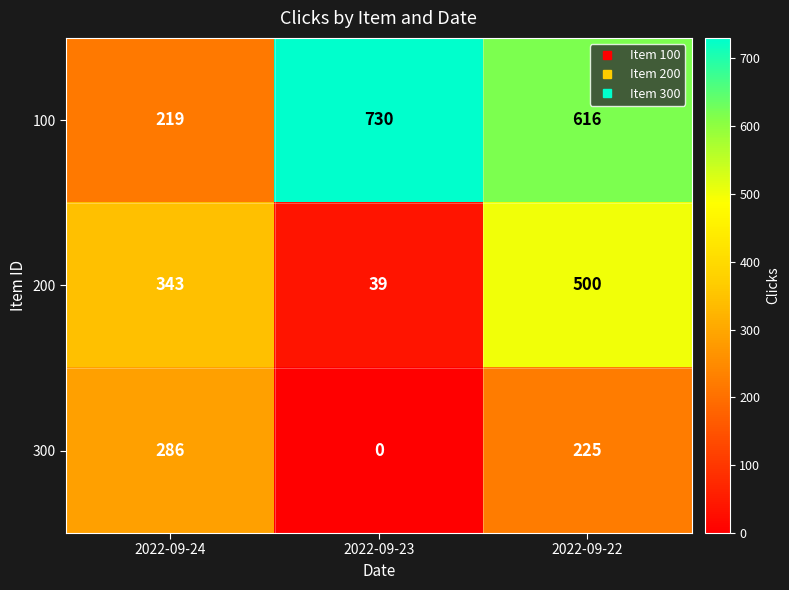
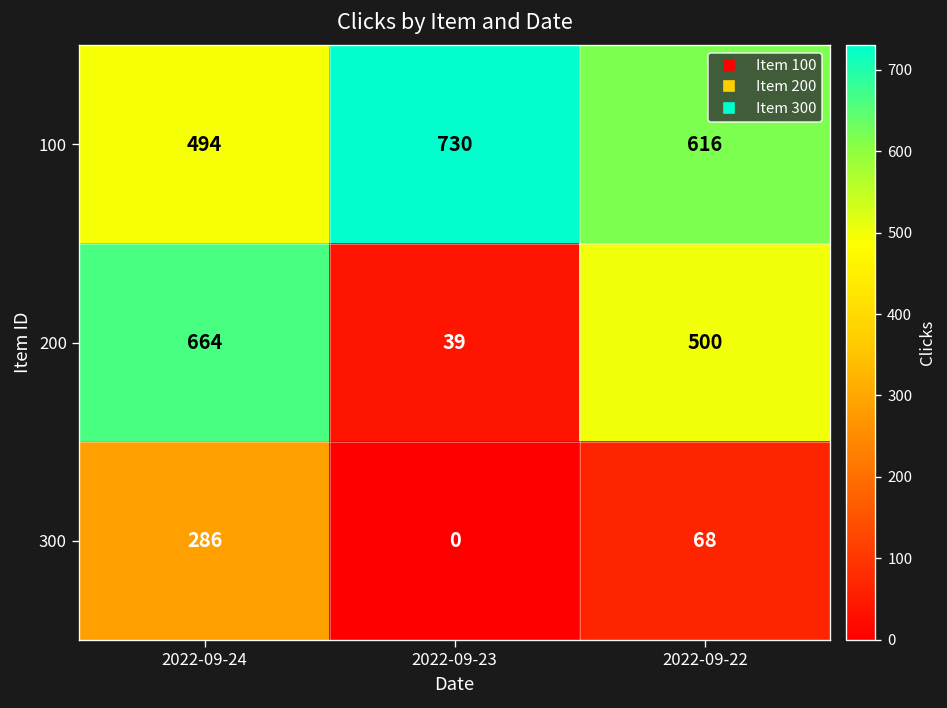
100, 2022-09-24: 219 -> 494
200, 2022-09-24: 343 -> 664
300, 2022-09-22: 225 -> 68
